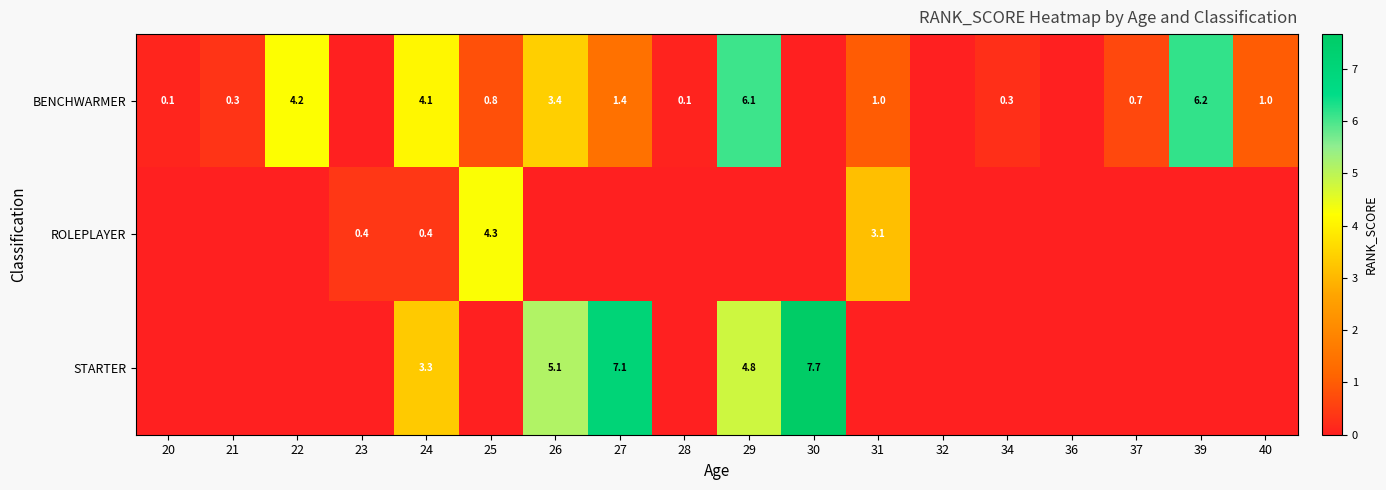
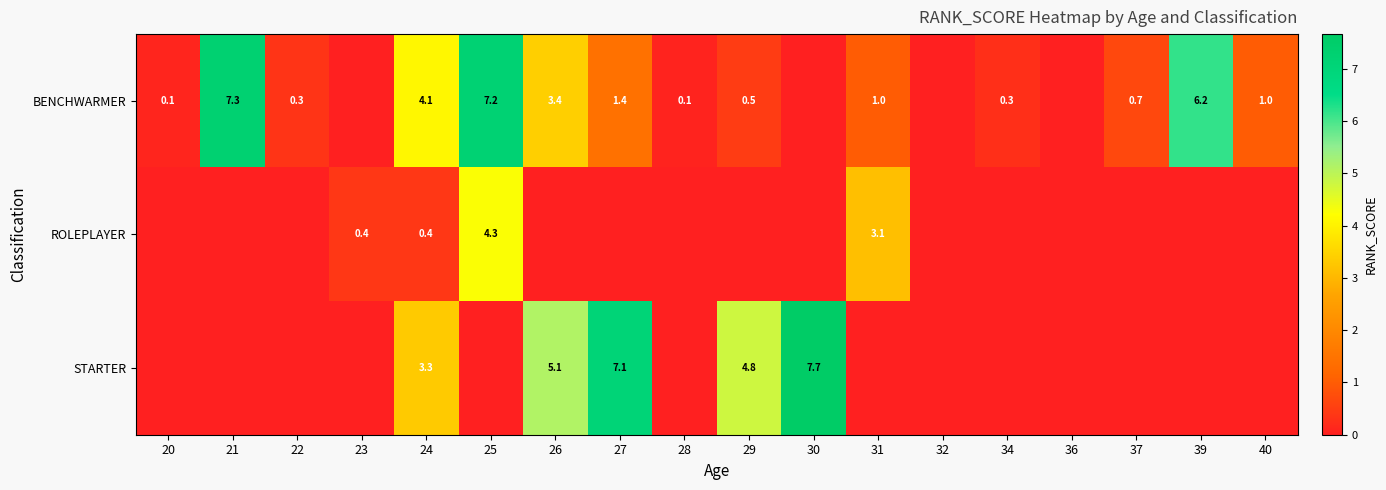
BENCHWARMER, 21: 0.3 -> 7.3
BENCHWARMER, 22: 4.2 -> 0.3
BENCHWARMER, 25: 0.8 -> 7.2
BENCHWARMER, 29: 6.1 -> 0.5
